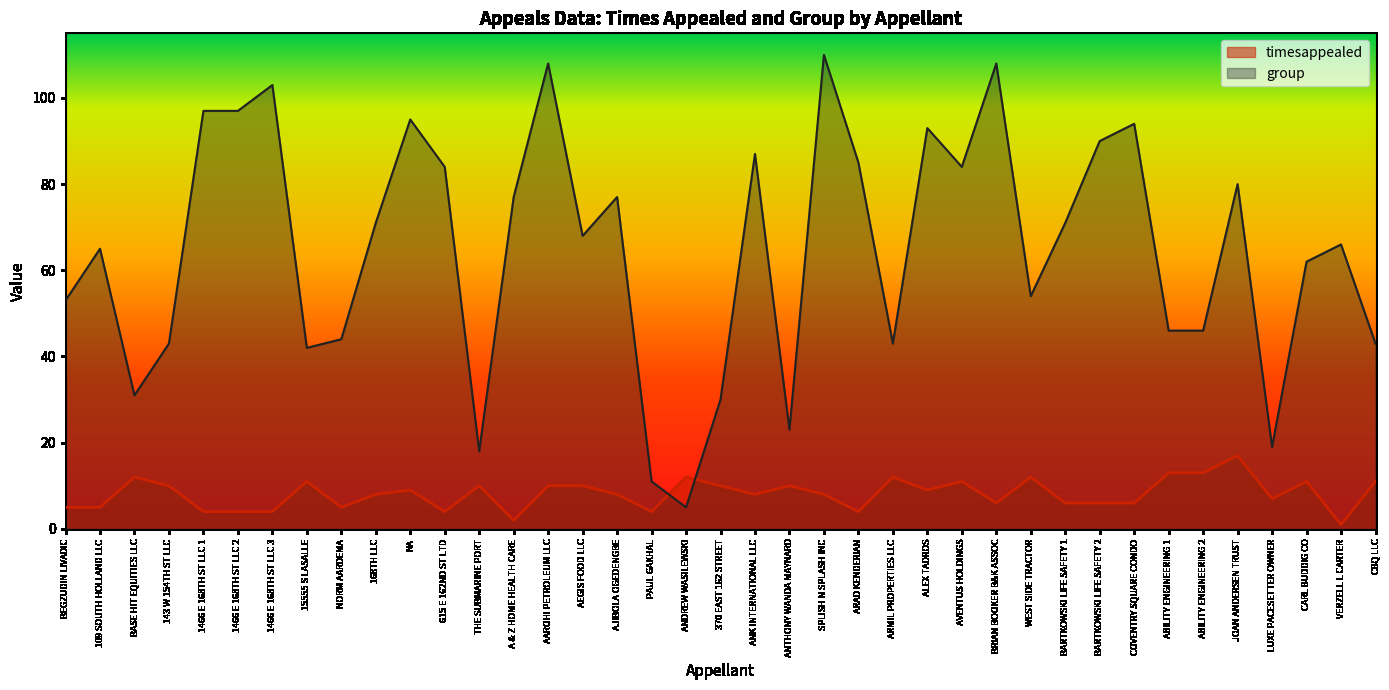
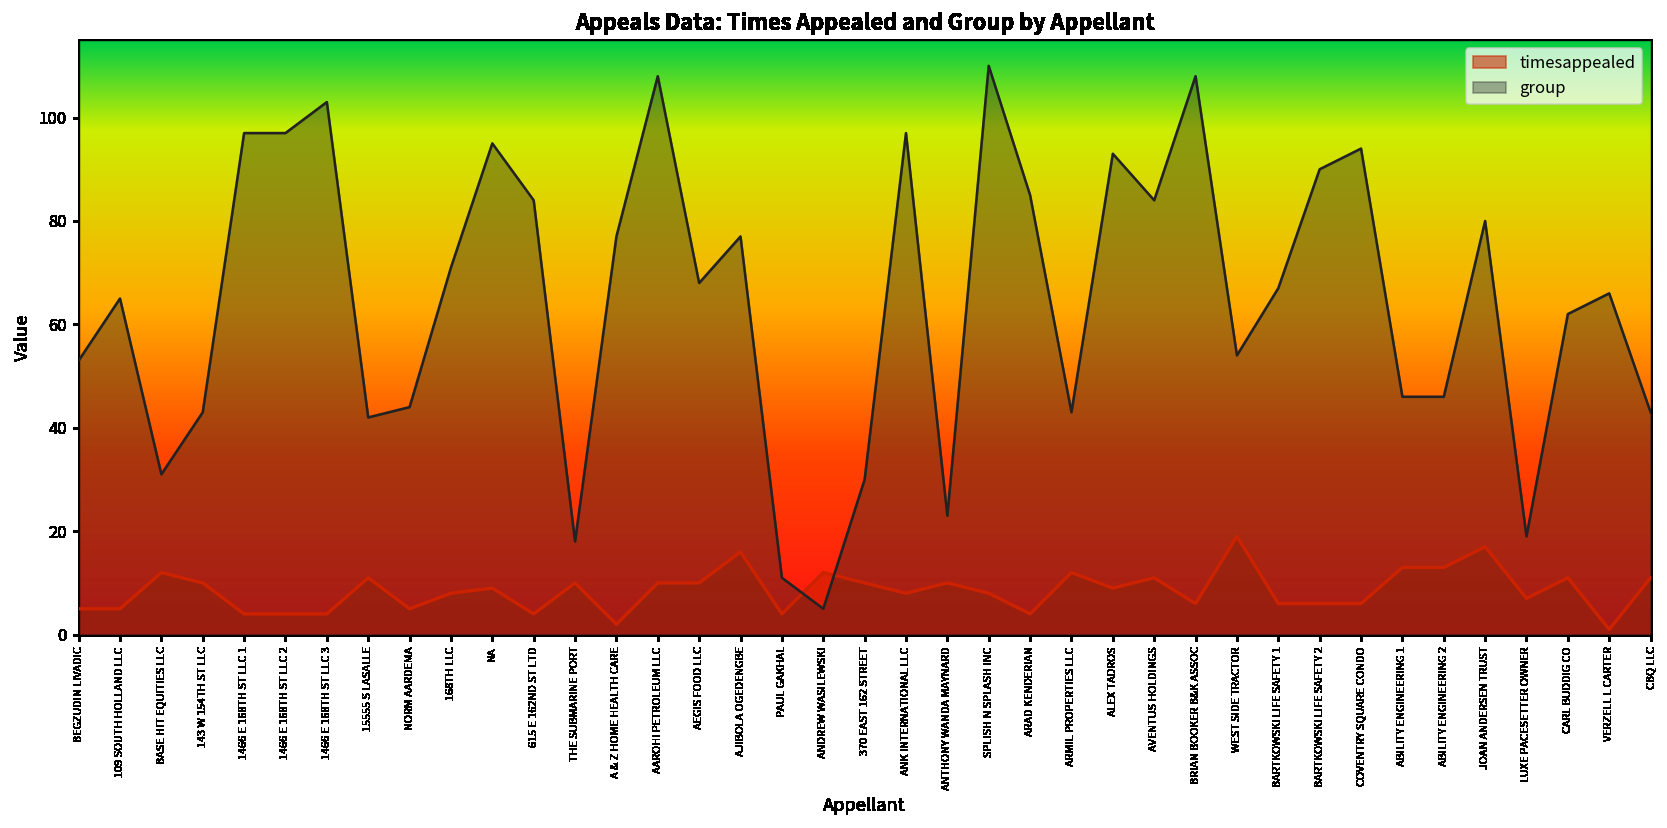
timesappealed, AJIBOLA OGEDENGBE: 8 -> 16
group, ANK INTERNATIONAL LLC: 87 -> 97
timesappealed, WEST SIDE TRACTOR: 12 -> 19
group, BARTKOWSKI LIFE SAFETY 1: 71 -> 67
